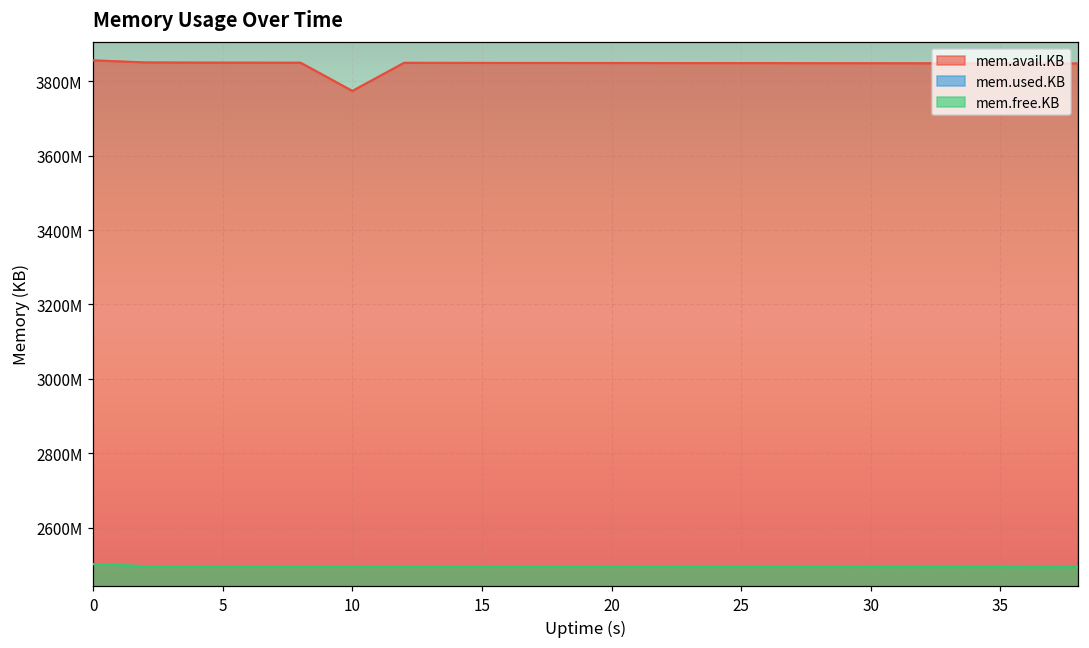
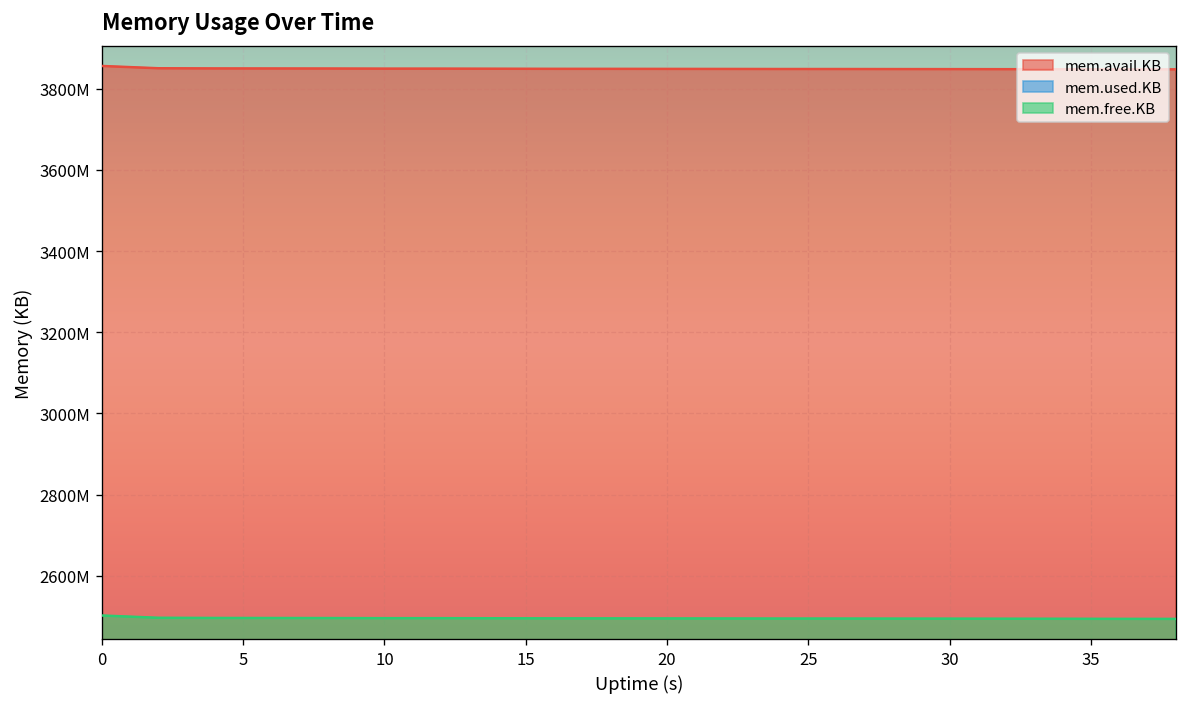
mem.avail.KB, 10: 3770000000 -> 3850000000
